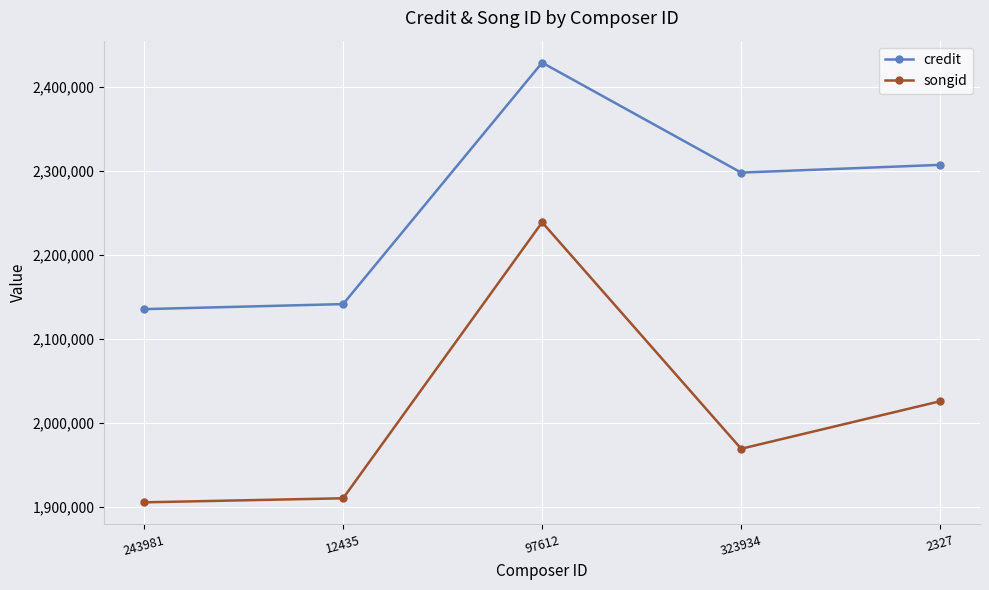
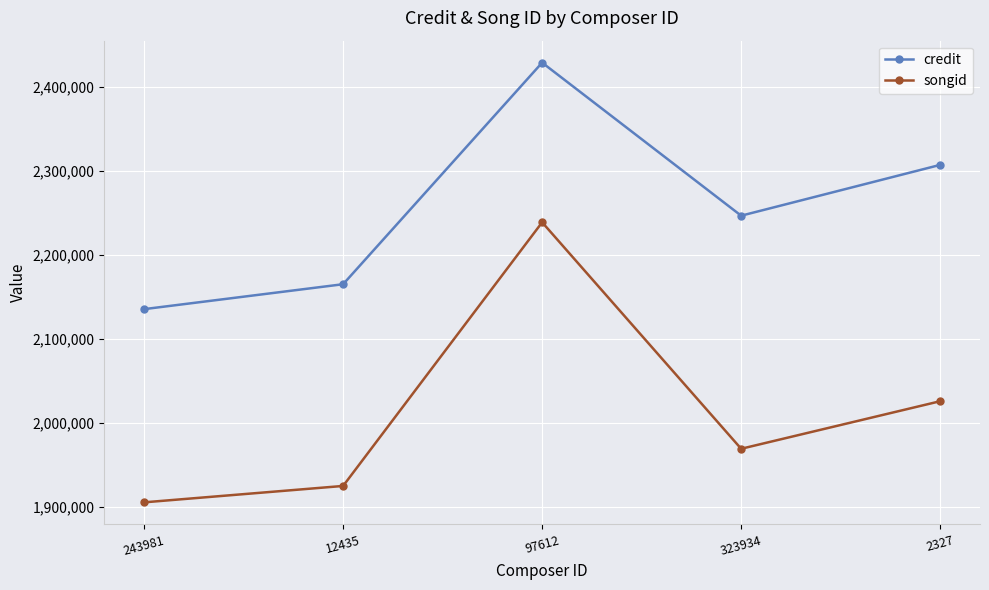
credit, 12435: 2,140,000 -> 2,160,000
songid, 12435: 1,910,000 -> 1,920,000
credit, 323934: 2,300,000 -> 2,250,000
